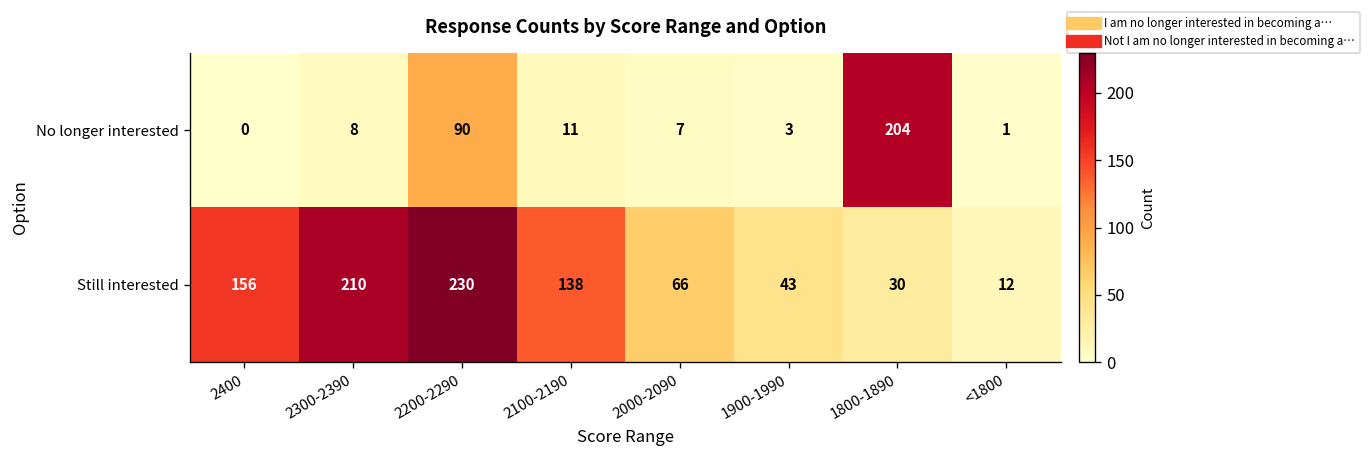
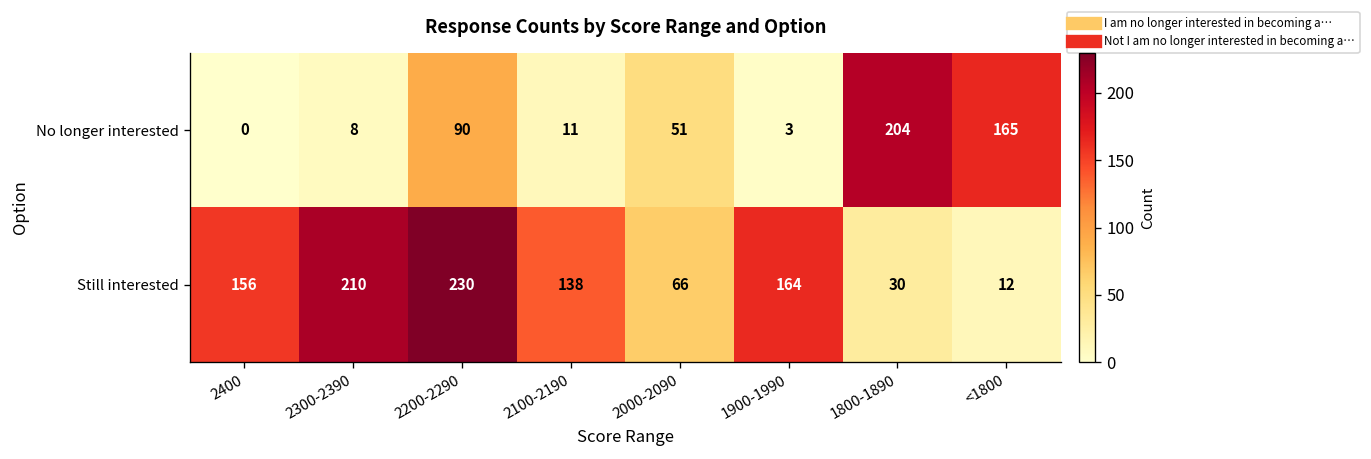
No longer interested, 2000-2090: 7 -> 51
No longer interested, <1800: 1 -> 165
Still interested, 1900-1990: 43 -> 164
